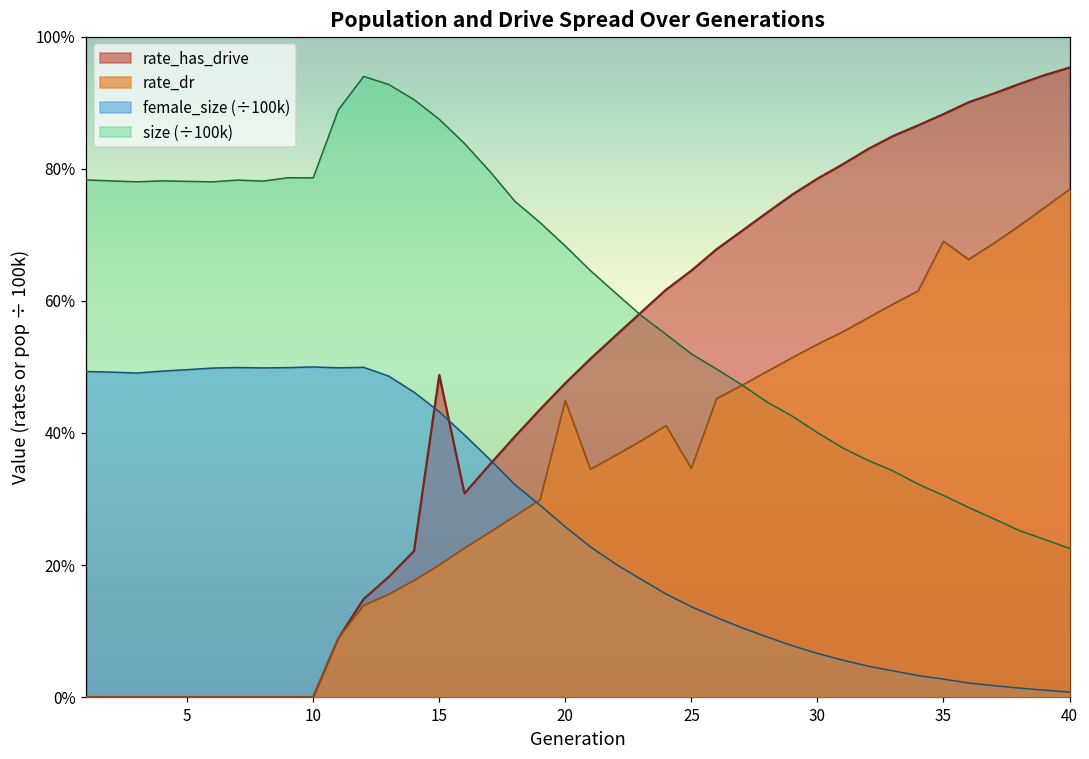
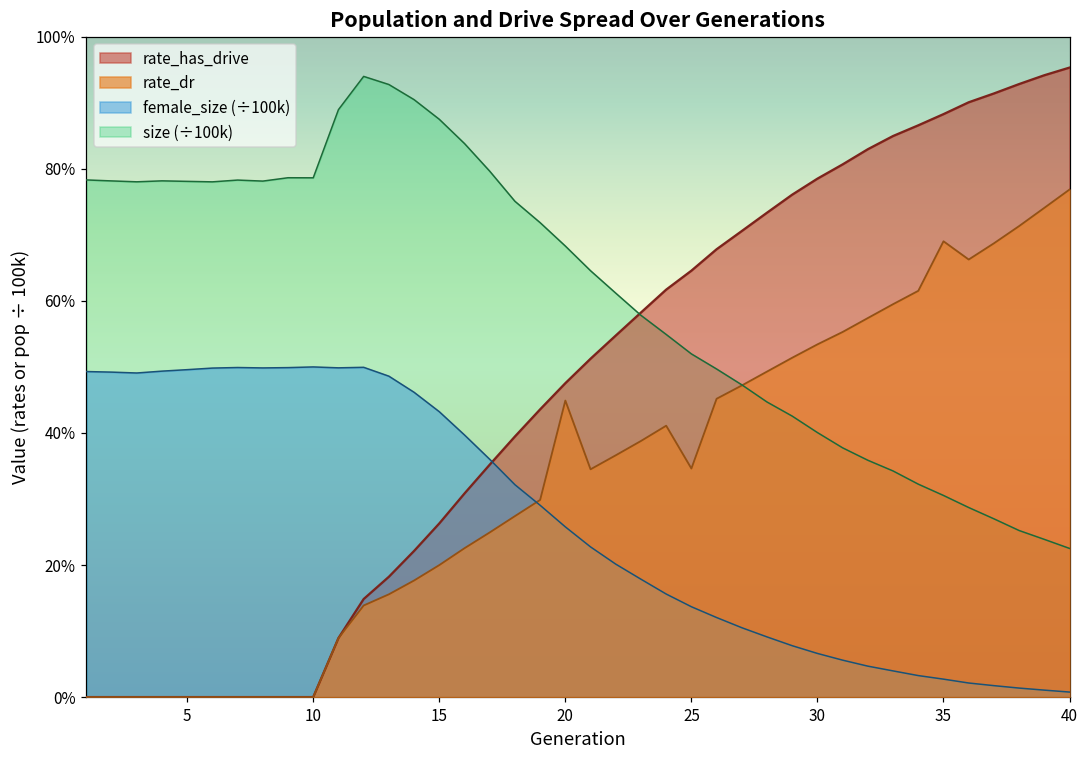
rate_has_drive, 15: 49% -> 26%
